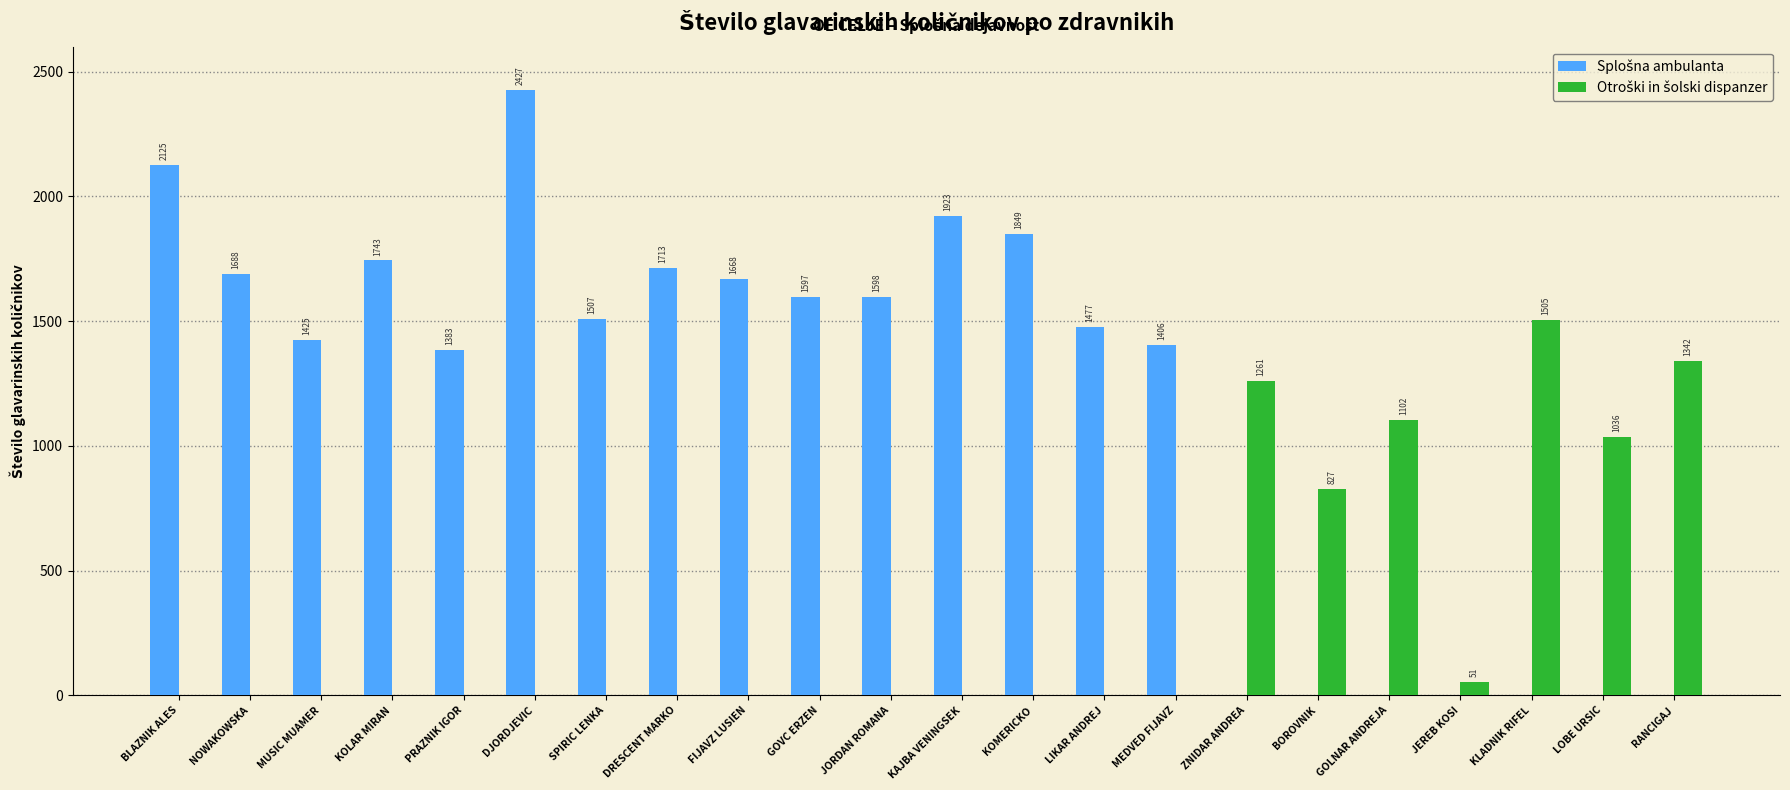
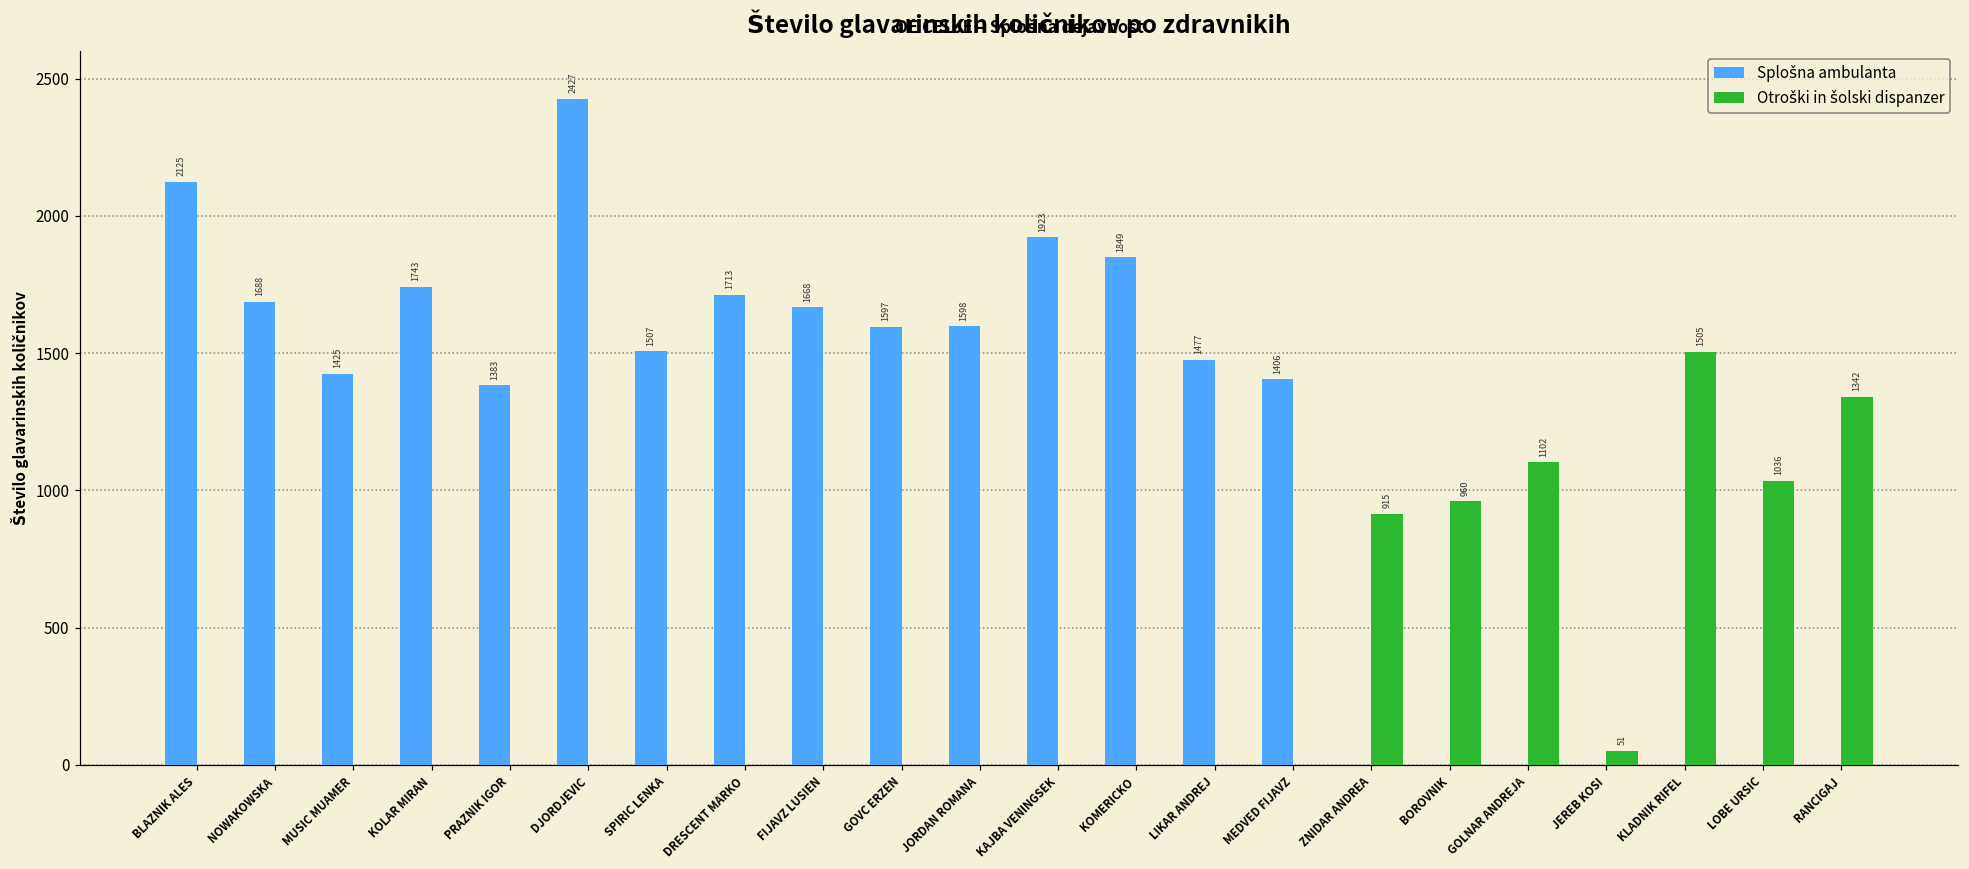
Otroški in šolski dispanzer, ZNIDAR ANDREA: 1261 -> 915
Otroški in šolski dispanzer, BOROVNIK: 827 -> 960
